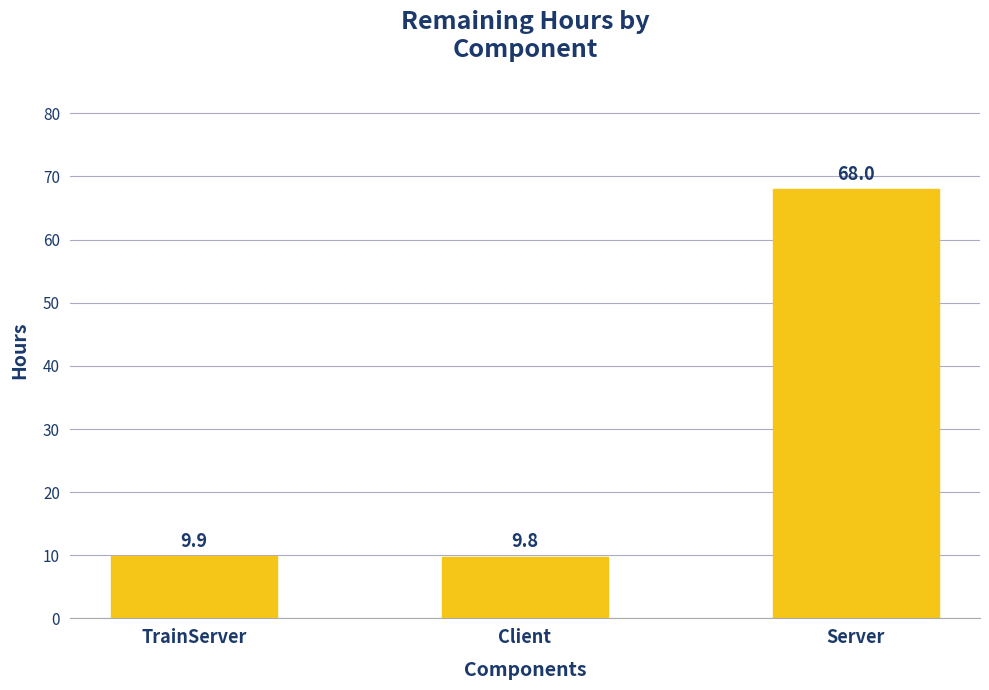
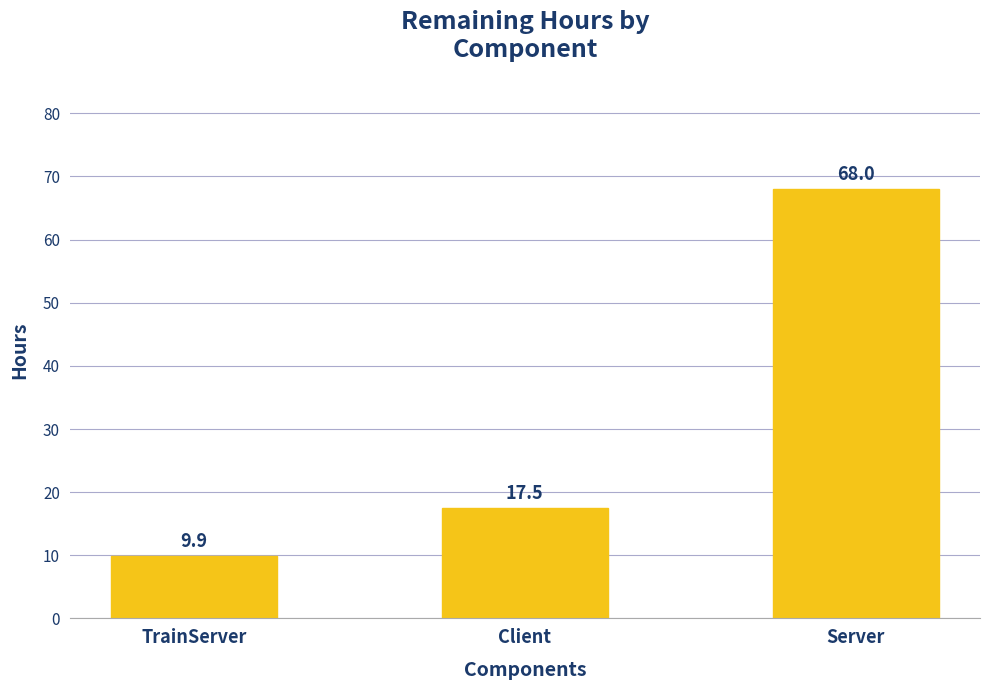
Client: 9.8 -> 17.5
